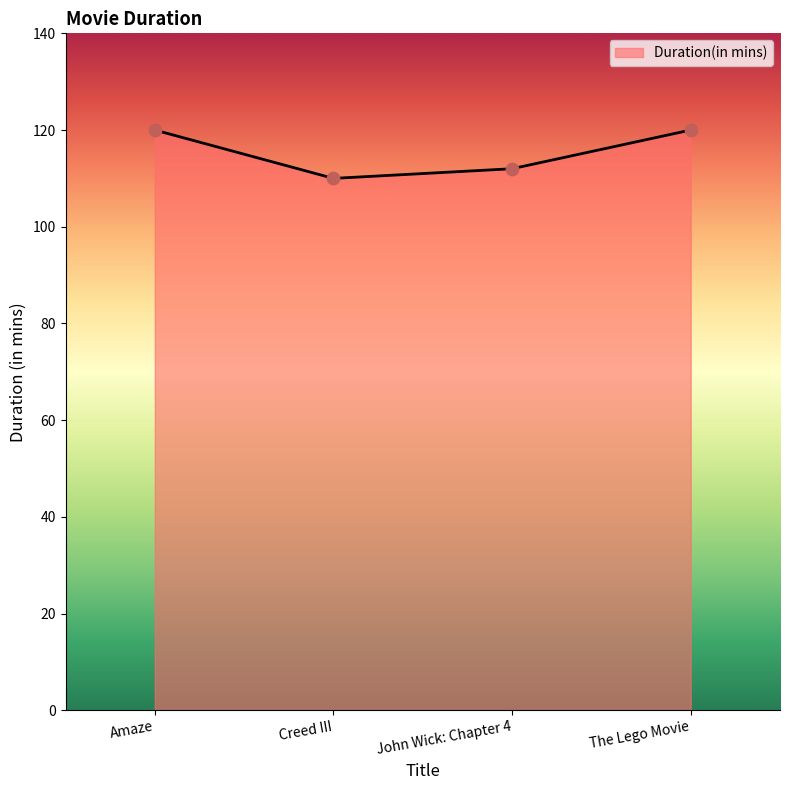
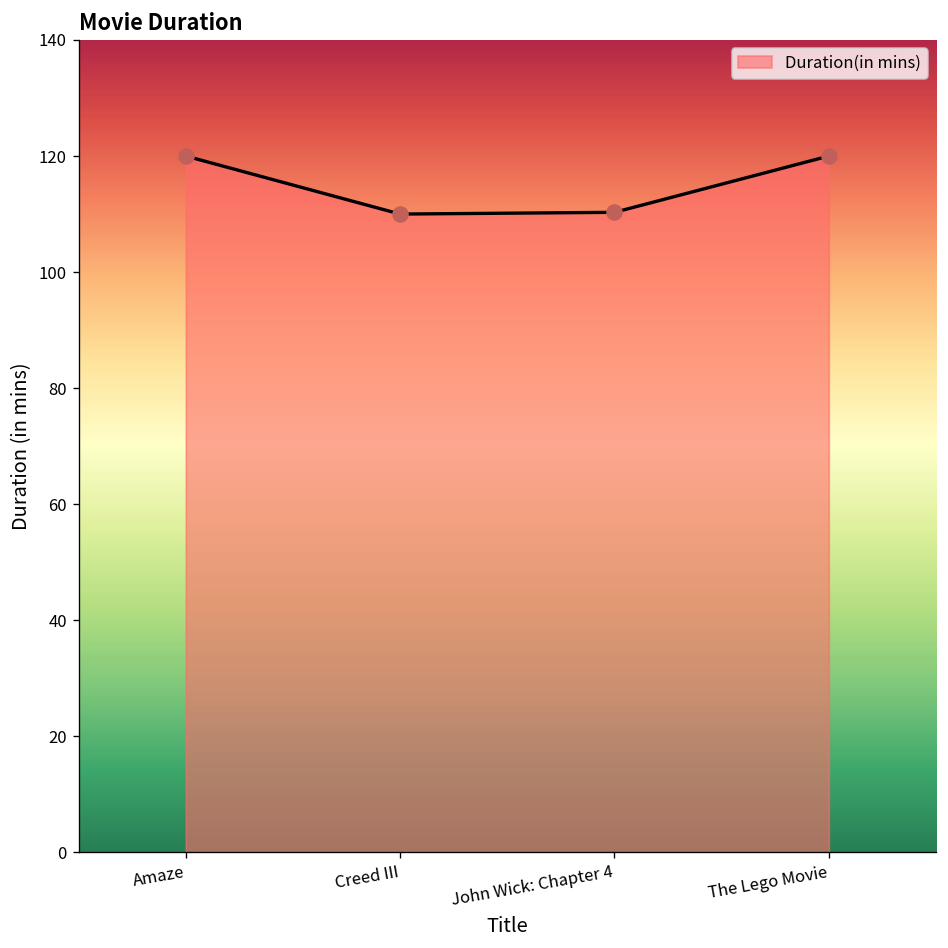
John Wick: Chapter 4: 112 -> 110
